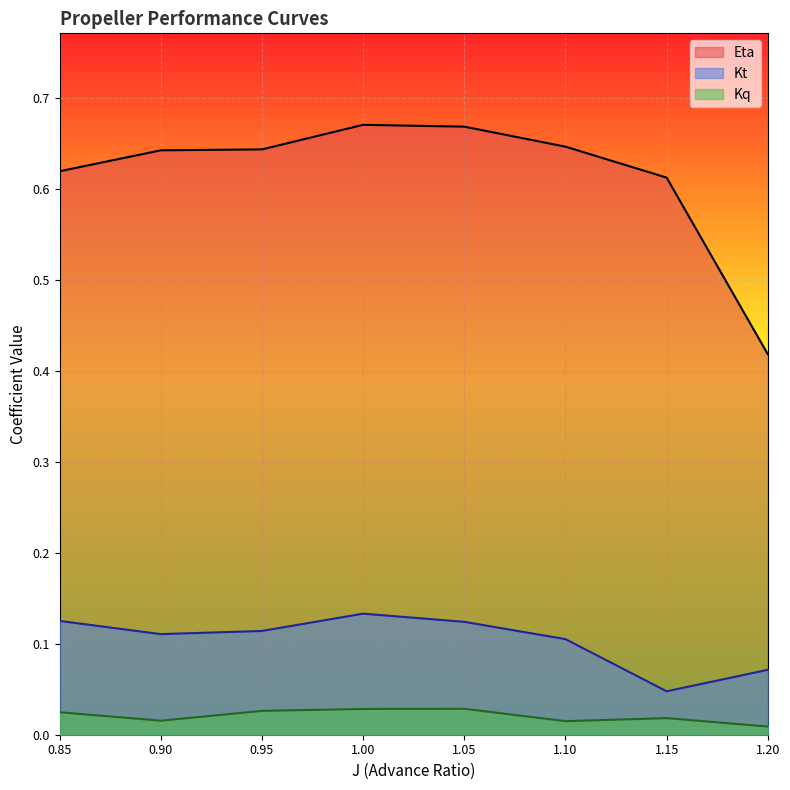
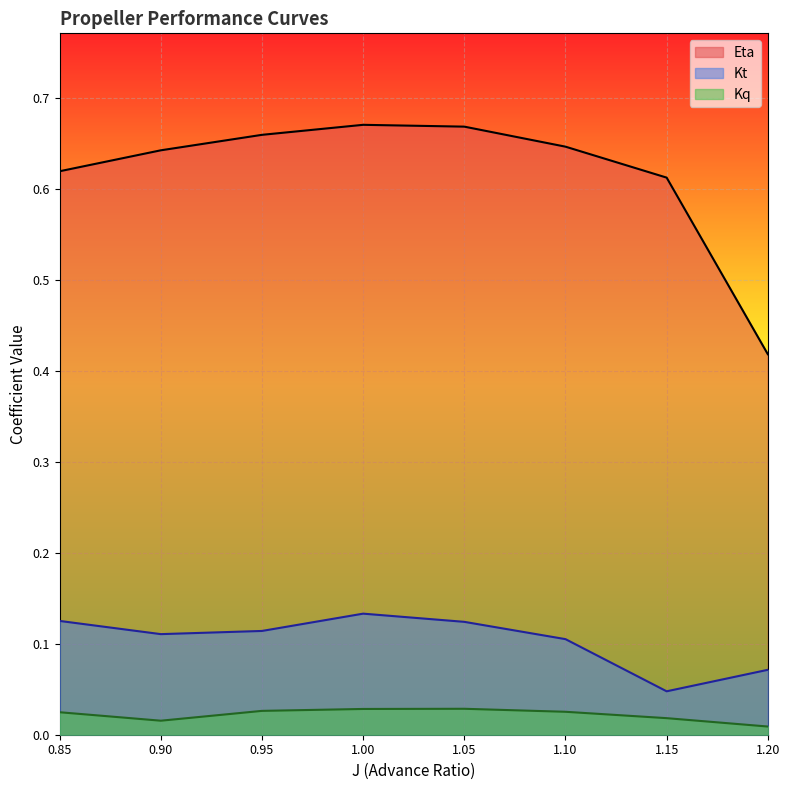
Eta, 0.95: 0.64 -> 0.66
Kq, 1.10: 0.01 -> 0.03
